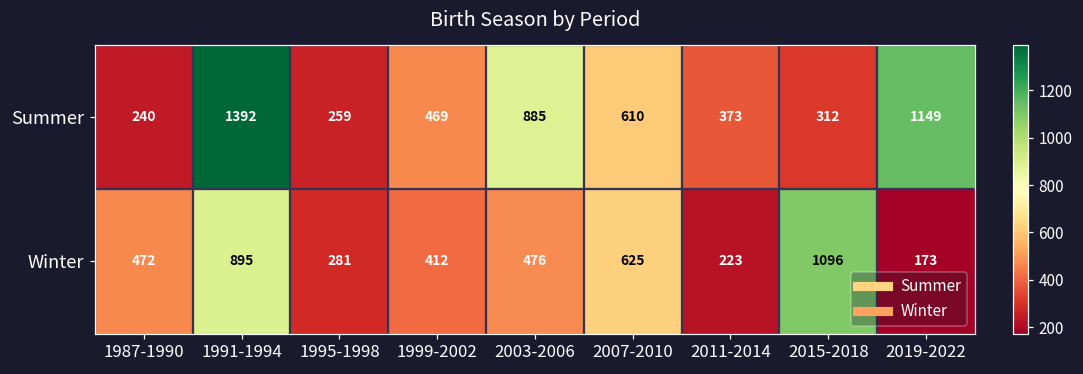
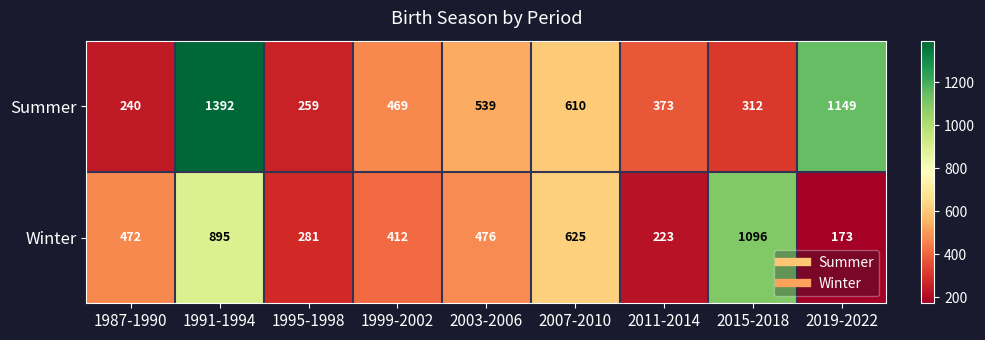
Summer, 2003-2006: 885 -> 539
